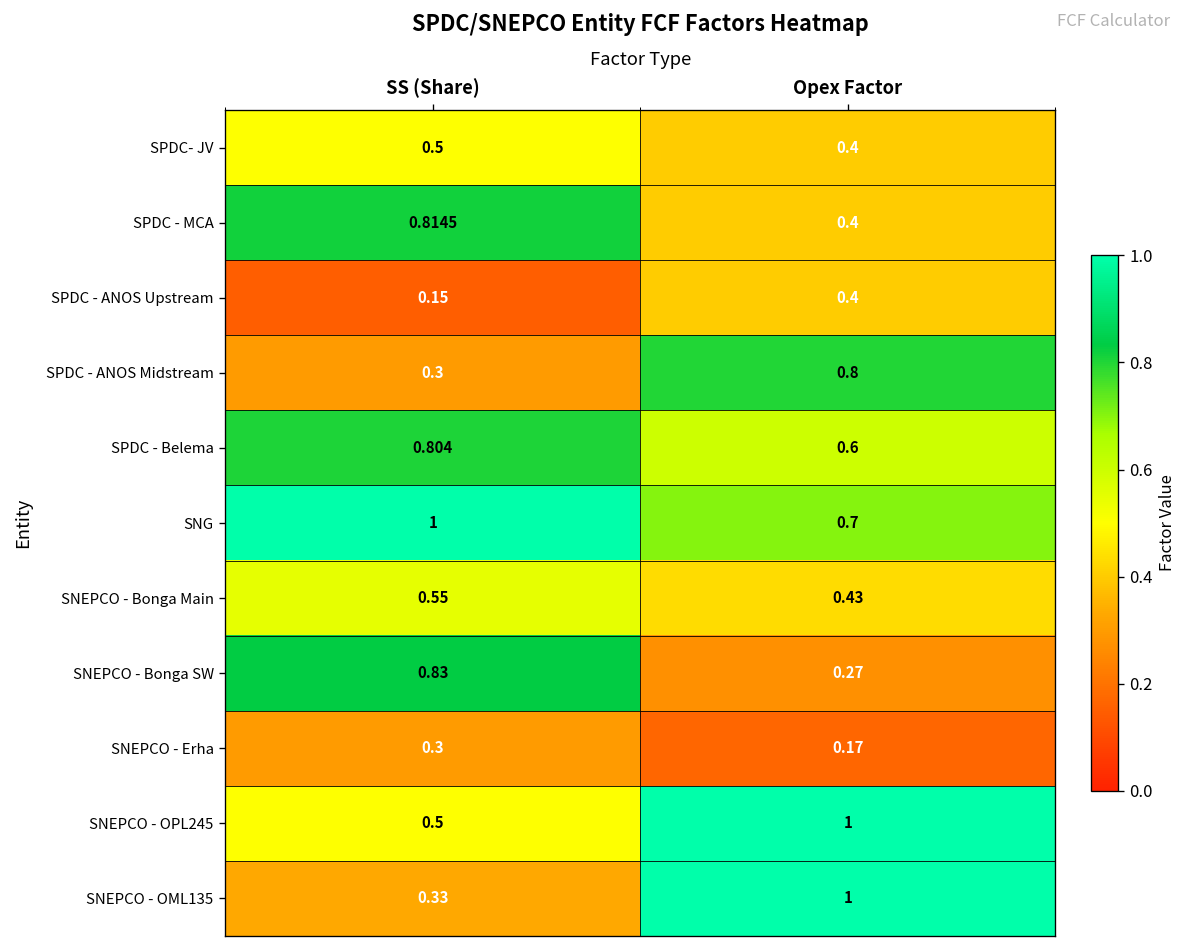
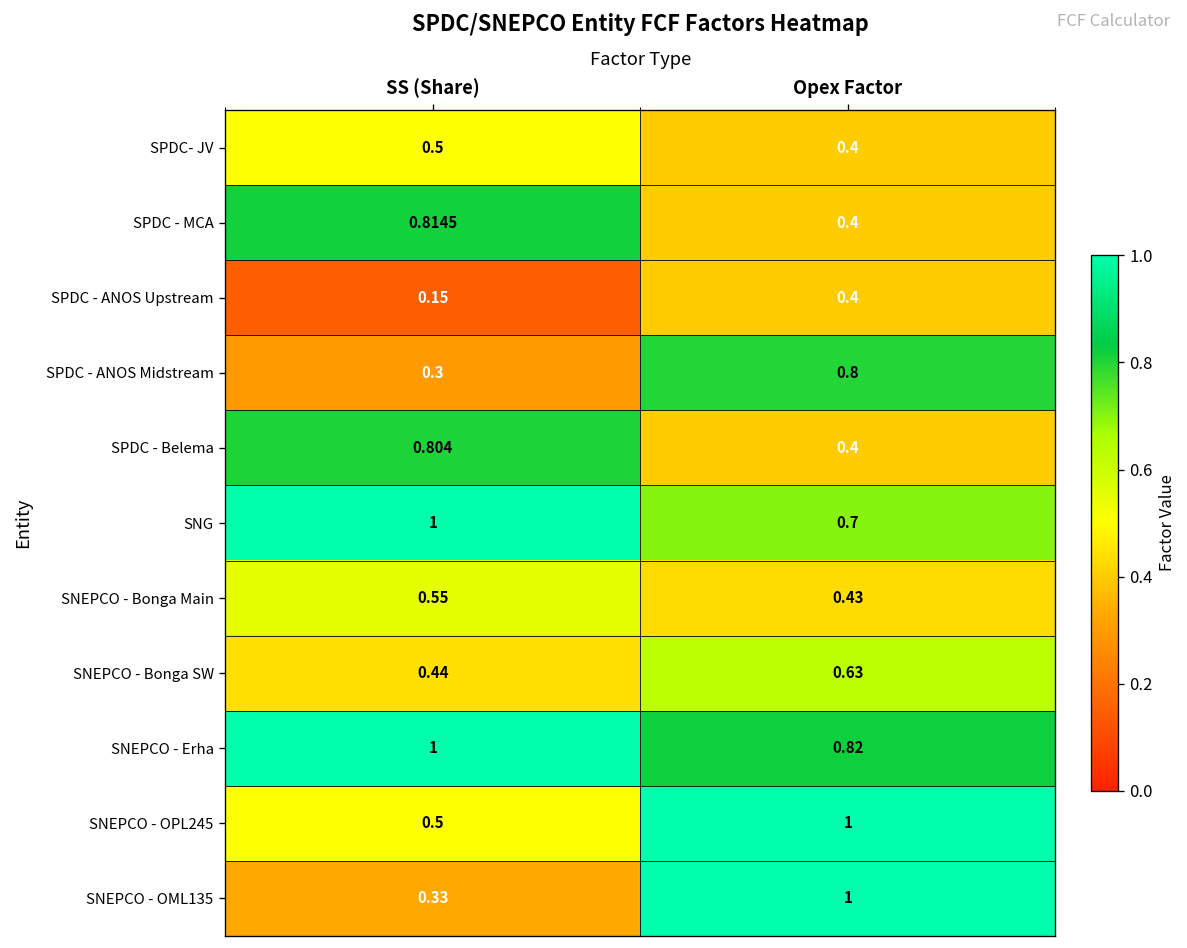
SPDC - Belema, Opex Factor: 0.6 -> 0.4
SNEPCO - Bonga SW, SS (Share): 0.83 -> 0.44
SNEPCO - Bonga SW, Opex Factor: 0.27 -> 0.63
SNEPCO - Erha, SS (Share): 0.3 -> 1
SNEPCO - Erha, Opex Factor: 0.17 -> 0.82
